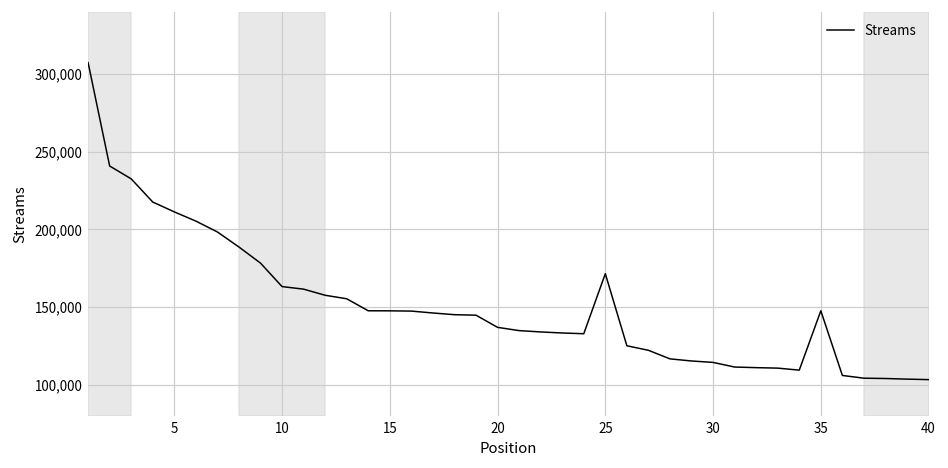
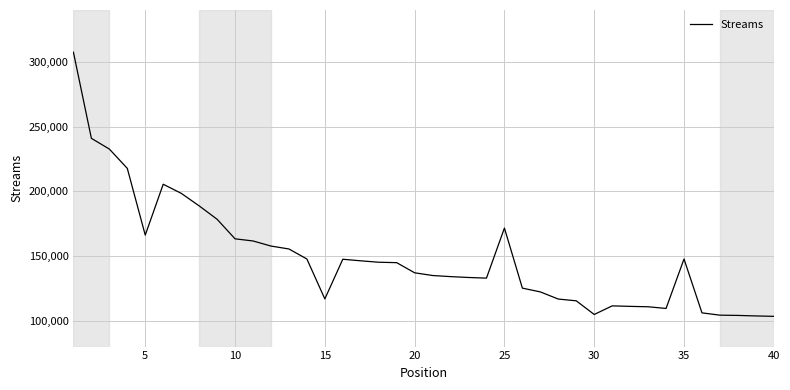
5: 211,000 -> 166,000
15: 148,000 -> 117,000
30: 114,000 -> 105,000
